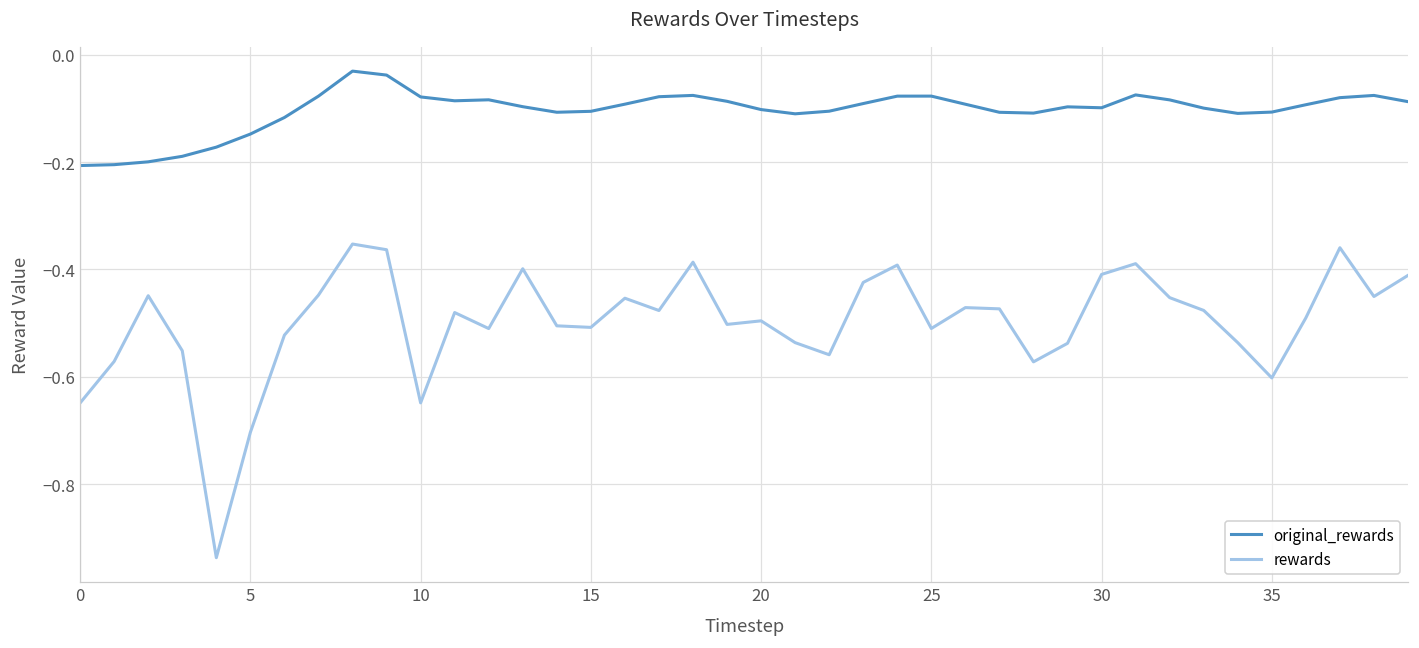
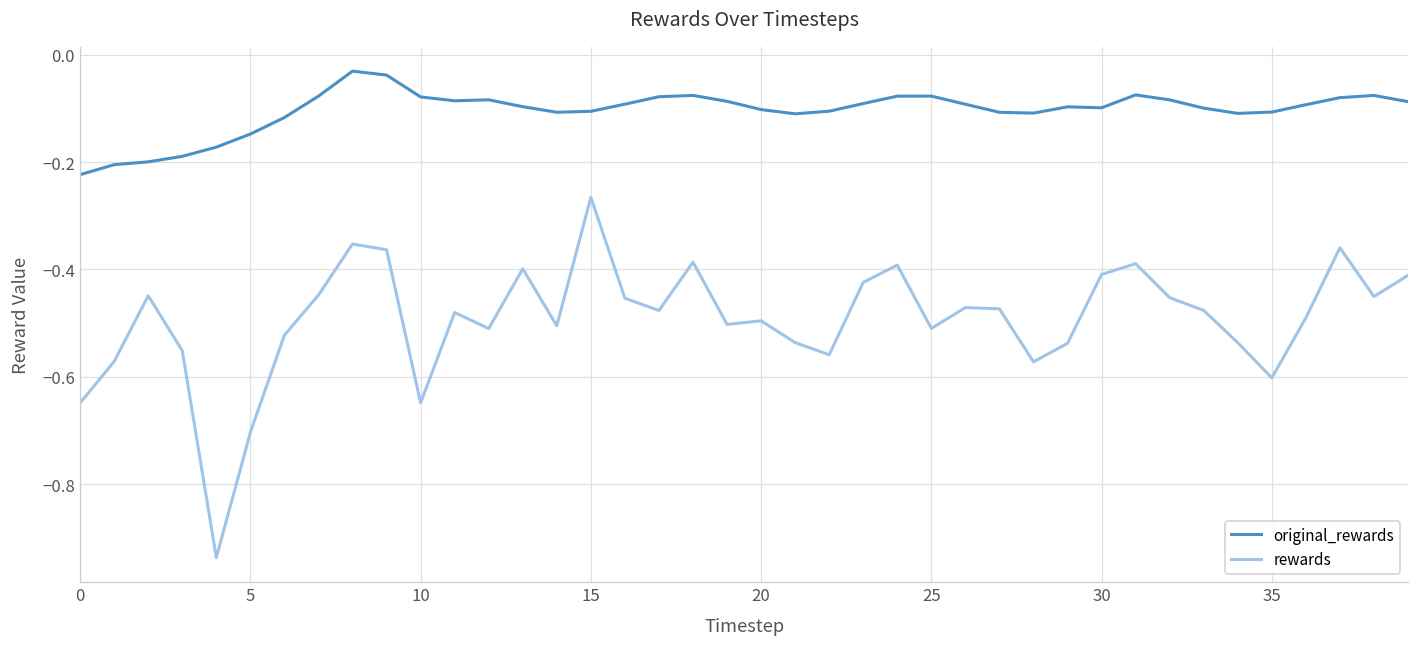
original_rewards, 0: -0.21 -> -0.22
rewards, 15: -0.51 -> -0.27
